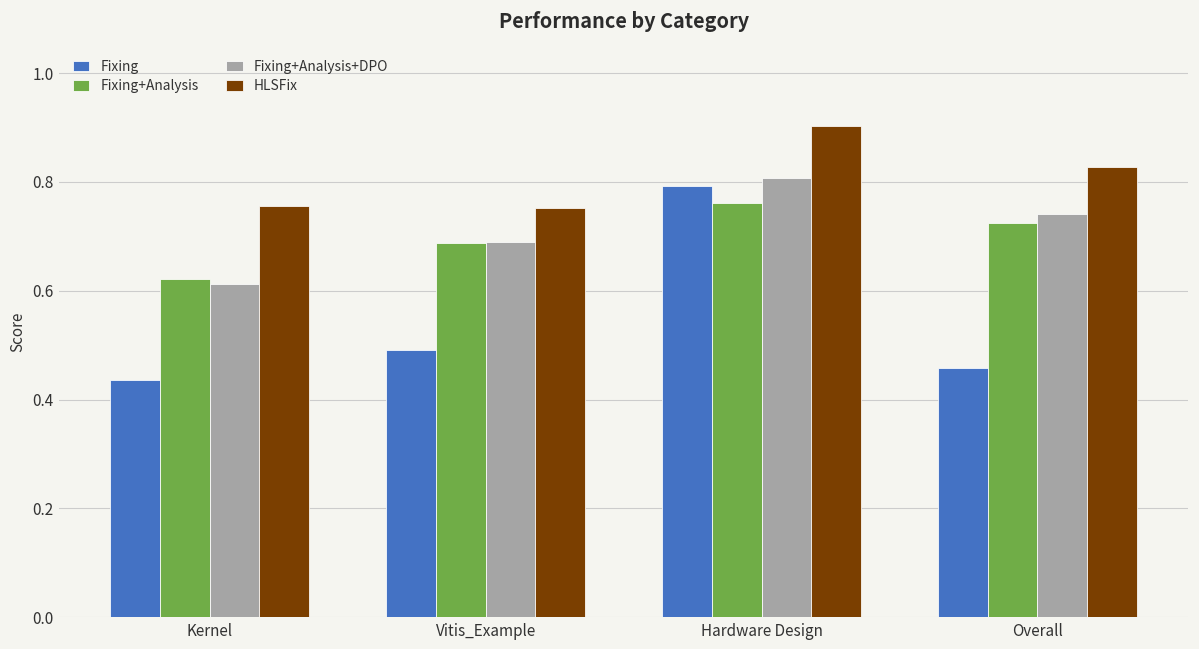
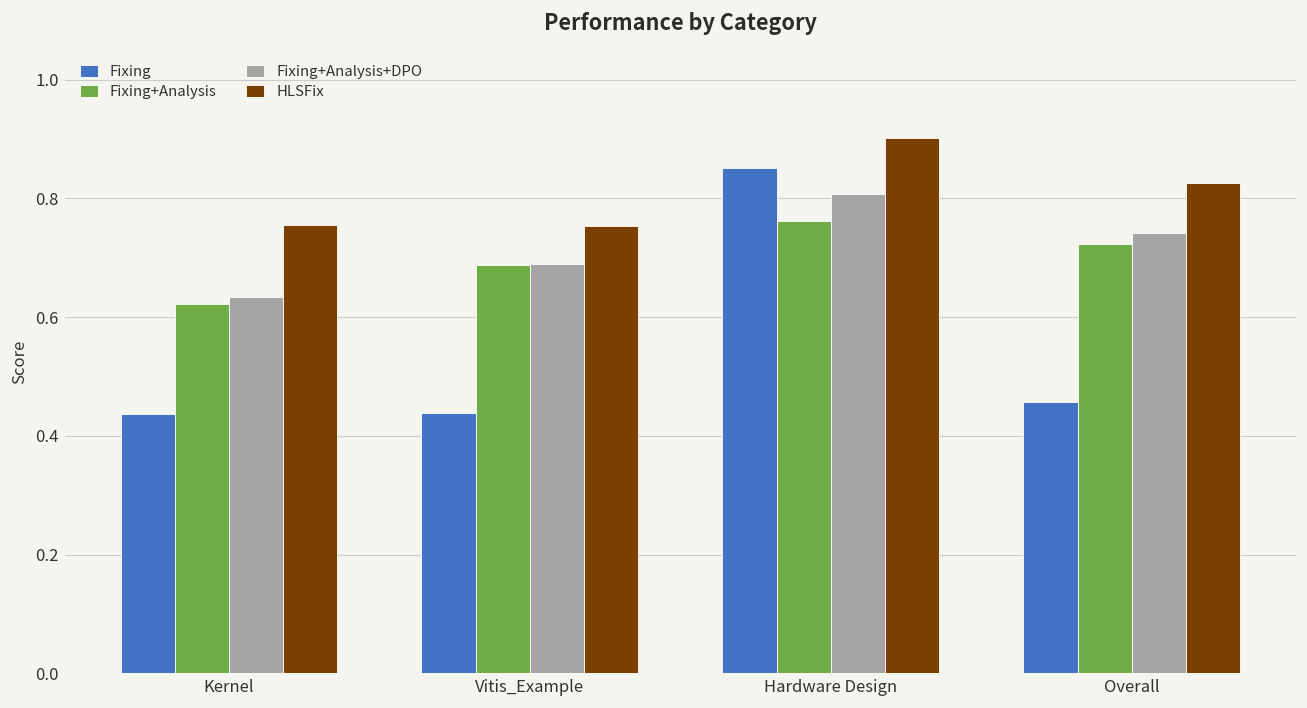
Fixing+Analysis+DPO, Kernel: 0.61 -> 0.63
Fixing, Vitis_Example: 0.49 -> 0.44
Fixing, Hardware Design: 0.79 -> 0.85
